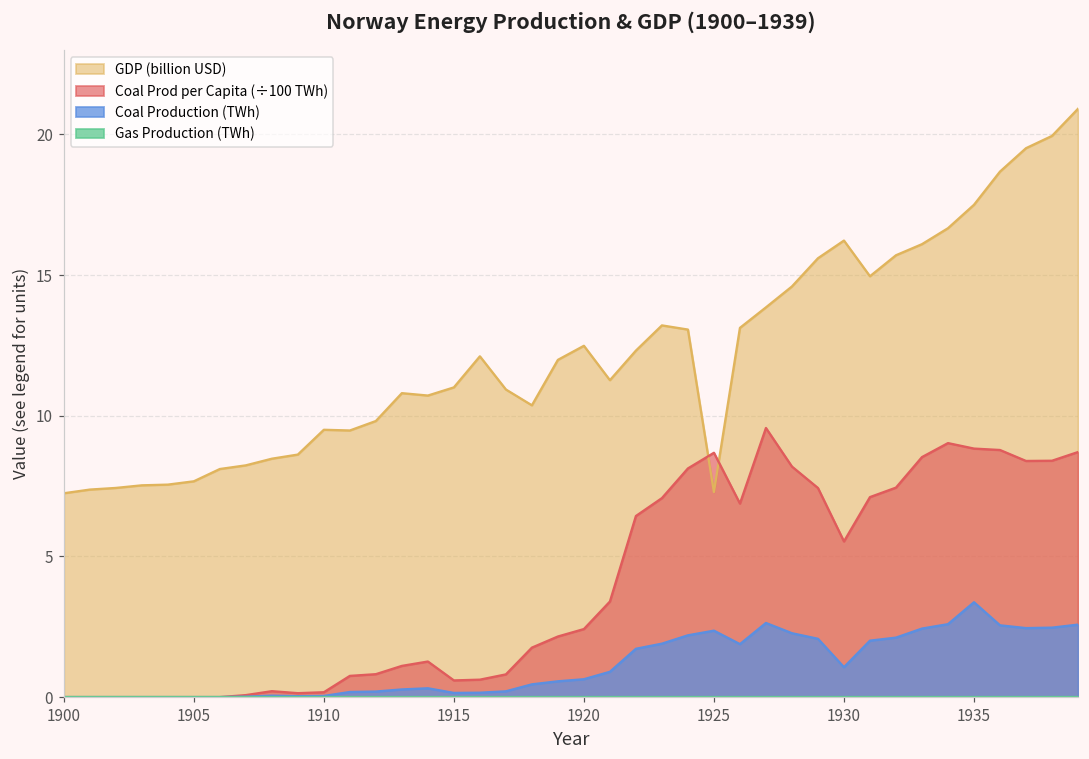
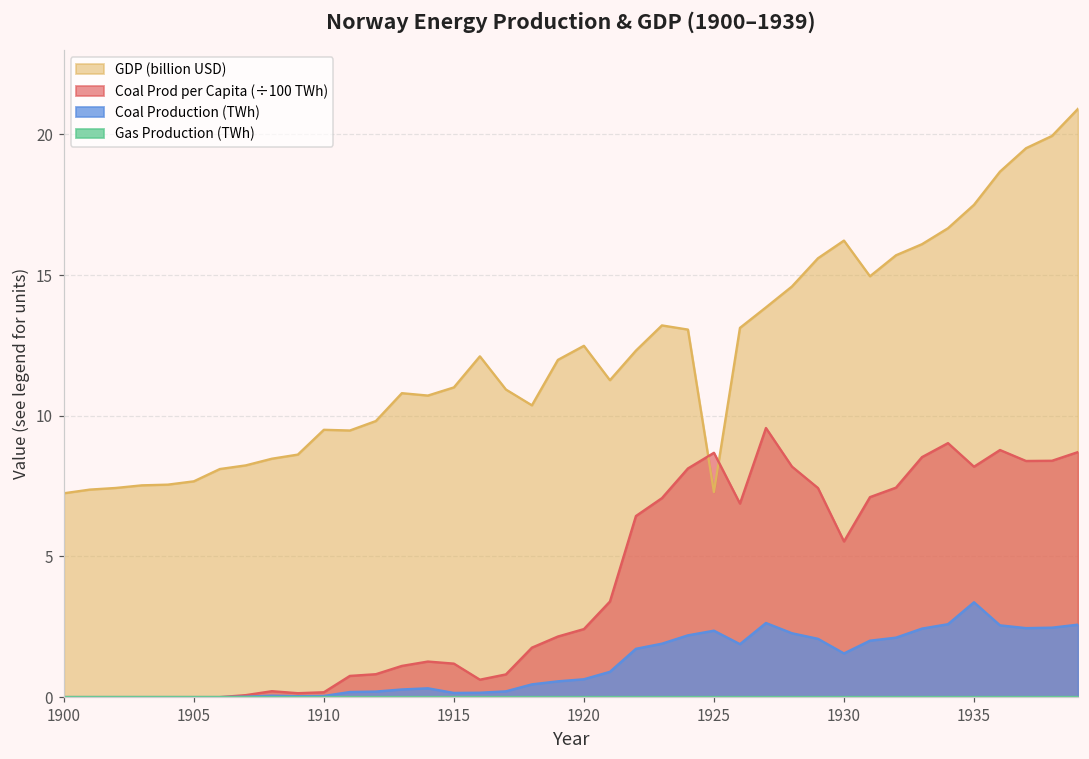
Coal Prod per Capita (÷100 TWh), 1915: 0.6 -> 1.2
Coal Production (TWh), 1930: 1.1 -> 1.6
Coal Prod per Capita (÷100 TWh), 1935: 8.8 -> 8.2
